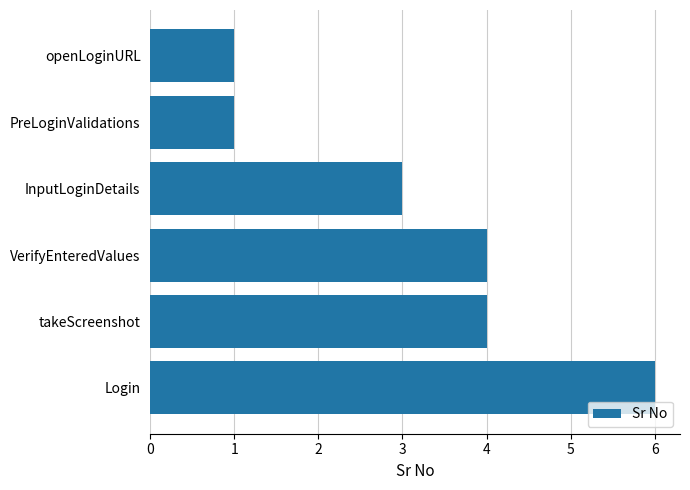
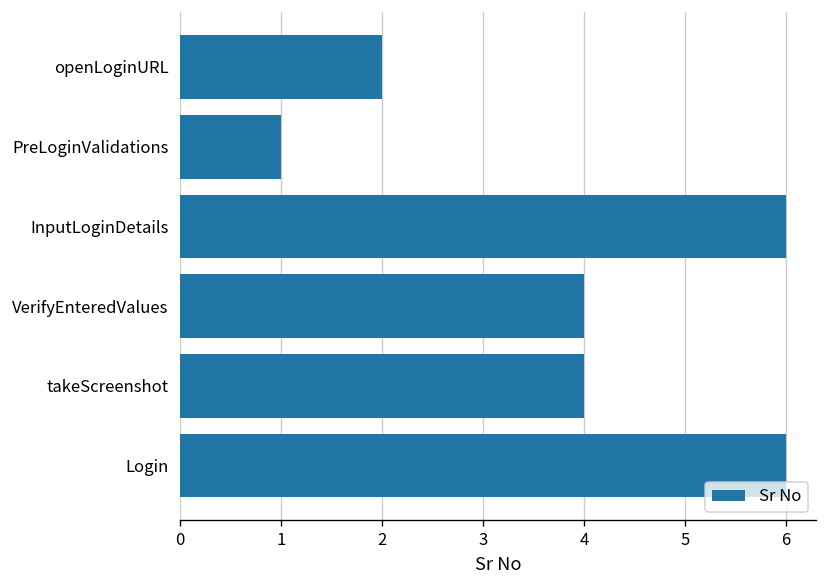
openLoginURL: 1 -> 2
InputLoginDetails: 3 -> 6
